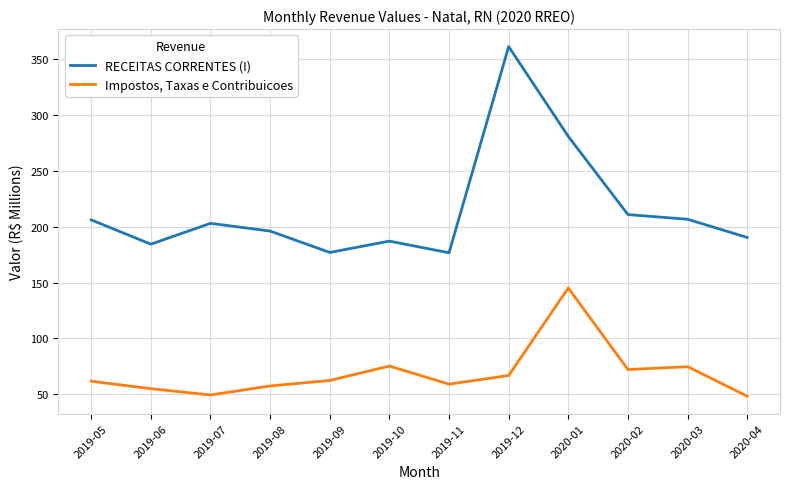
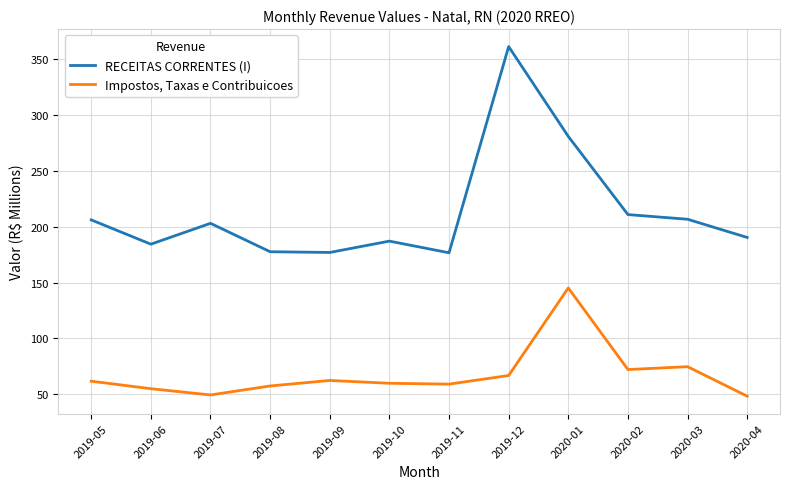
RECEITAS CORRENTES (I), 2019-08: 196 -> 178
Impostos, Taxas e Contribuicoes, 2019-10: 75 -> 60
